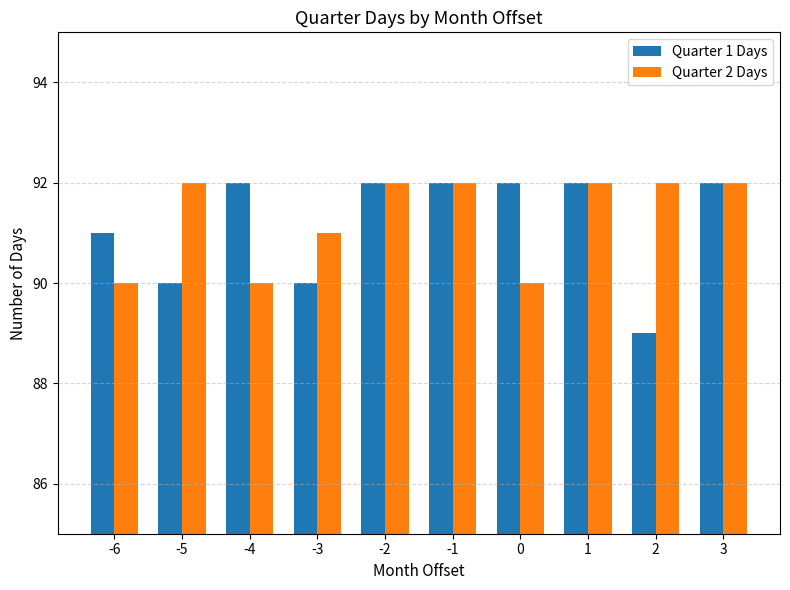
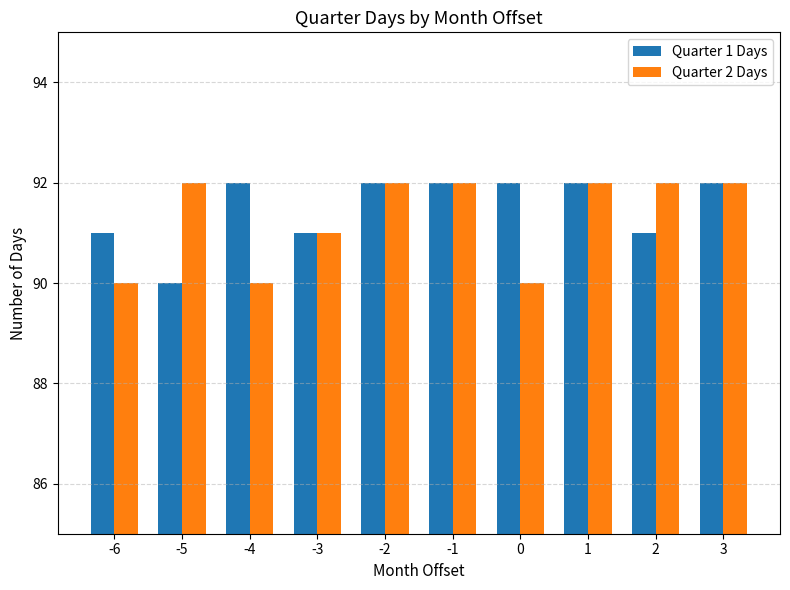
Quarter 1 Days, -3: 90 -> 91
Quarter 1 Days, 2: 89 -> 91
